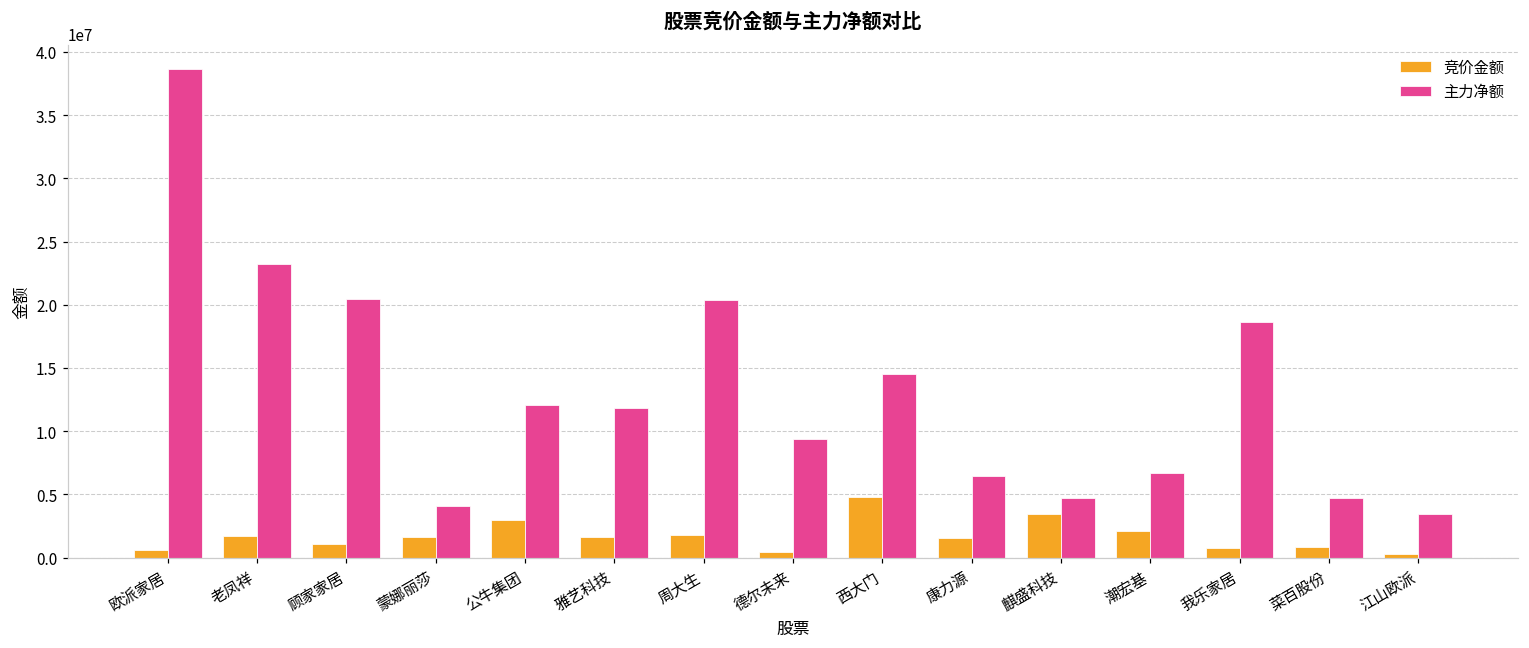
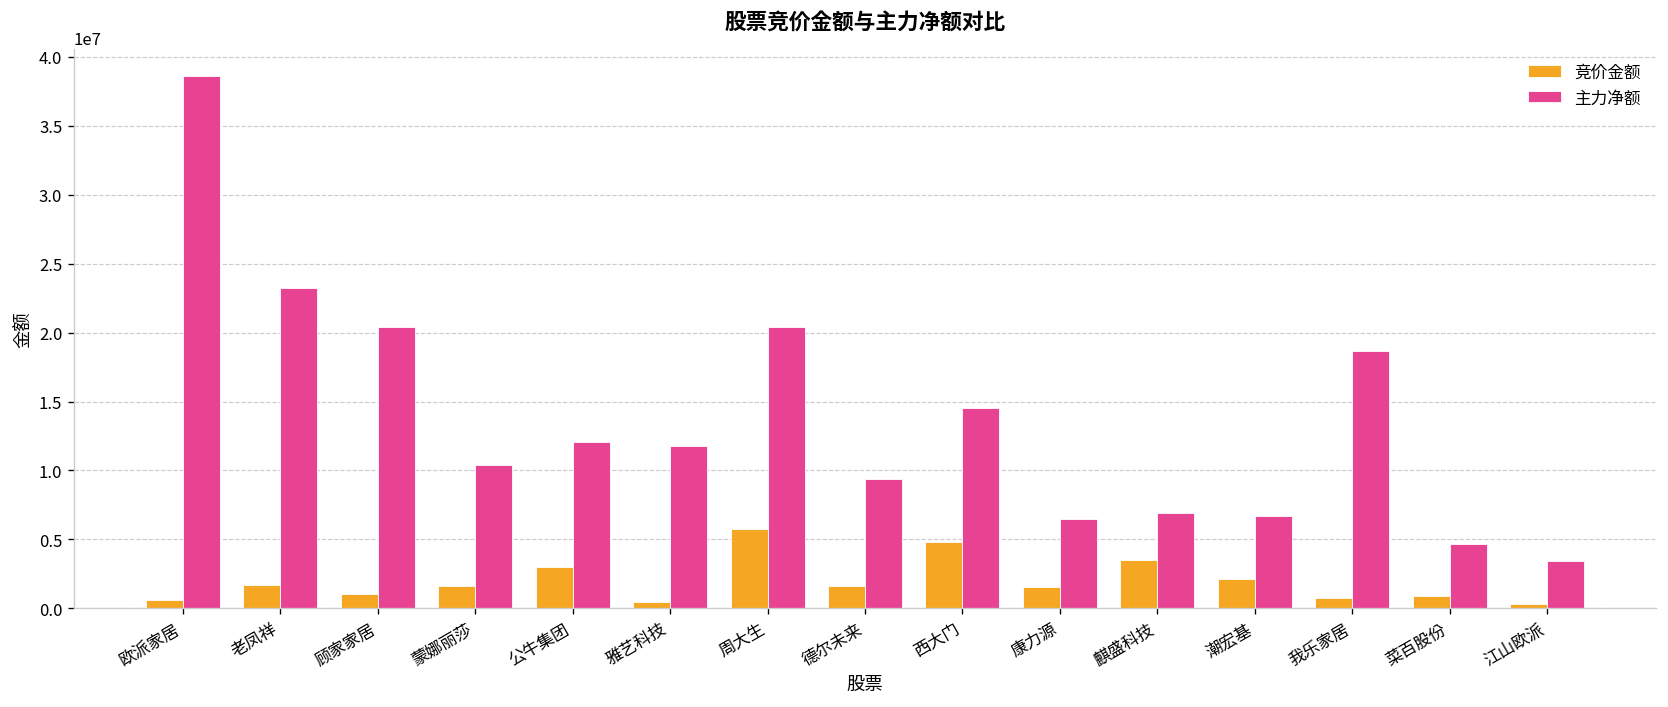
主力净额, 蒙娜丽莎: 4100000 -> 10400000
竞价金额, 雅艺科技: 1600000 -> 400000
竞价金额, 周大生: 1800000 -> 5800000
竞价金额, 德尔未来: 400000 -> 1600000
主力净额, 麒盛科技: 4700000 -> 6900000
